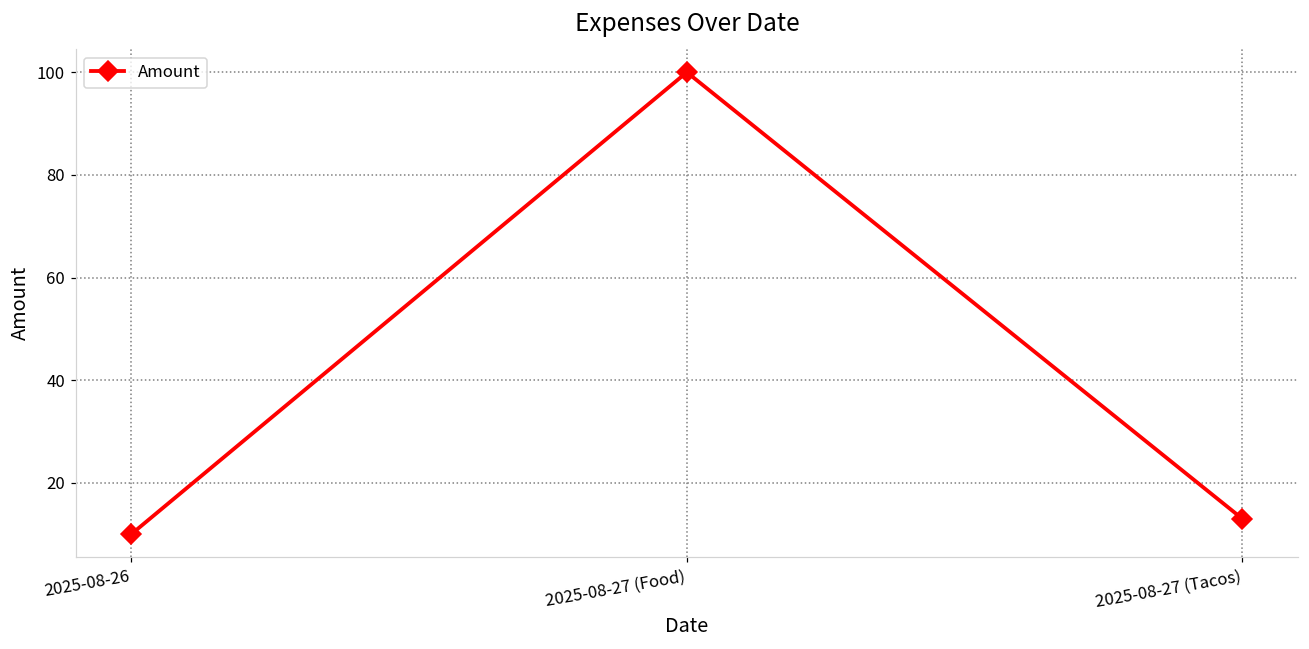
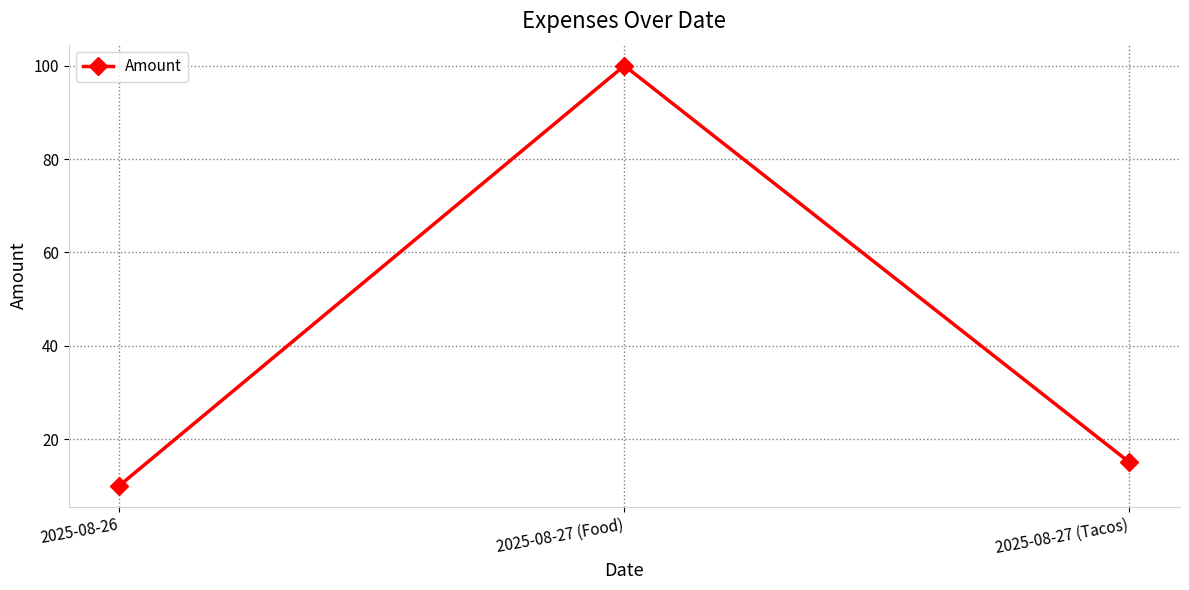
2025-08-27 (Tacos): 13 -> 15
